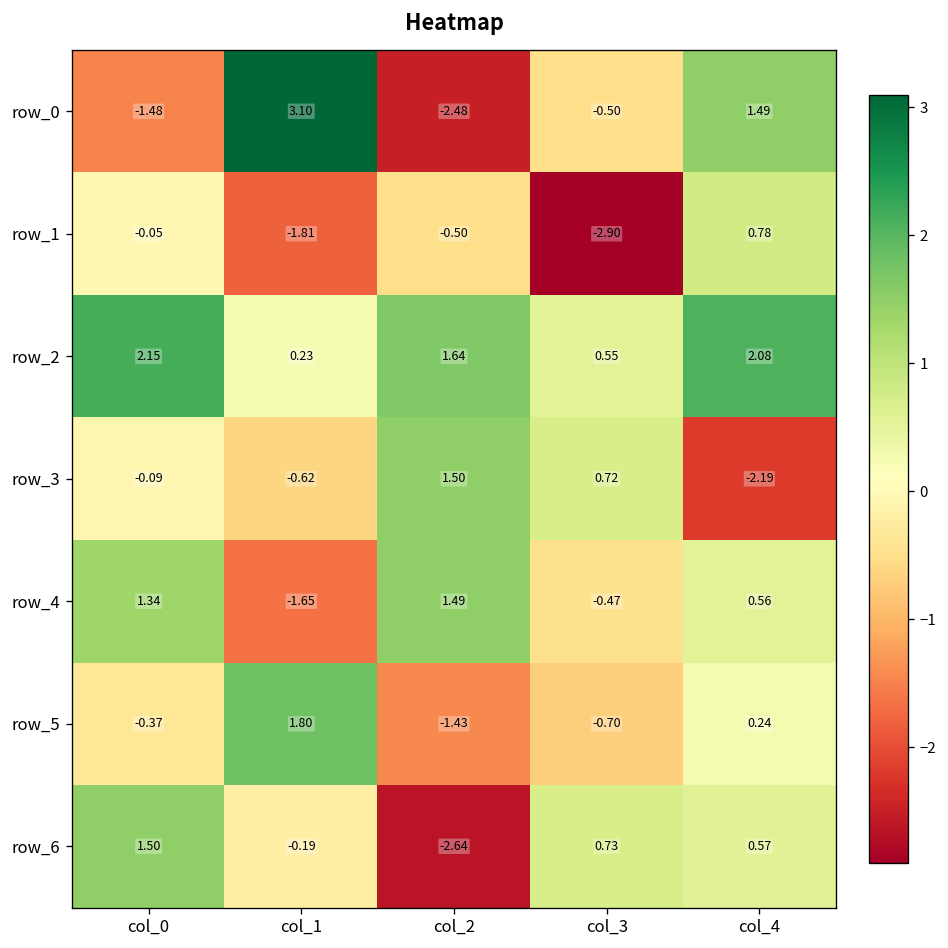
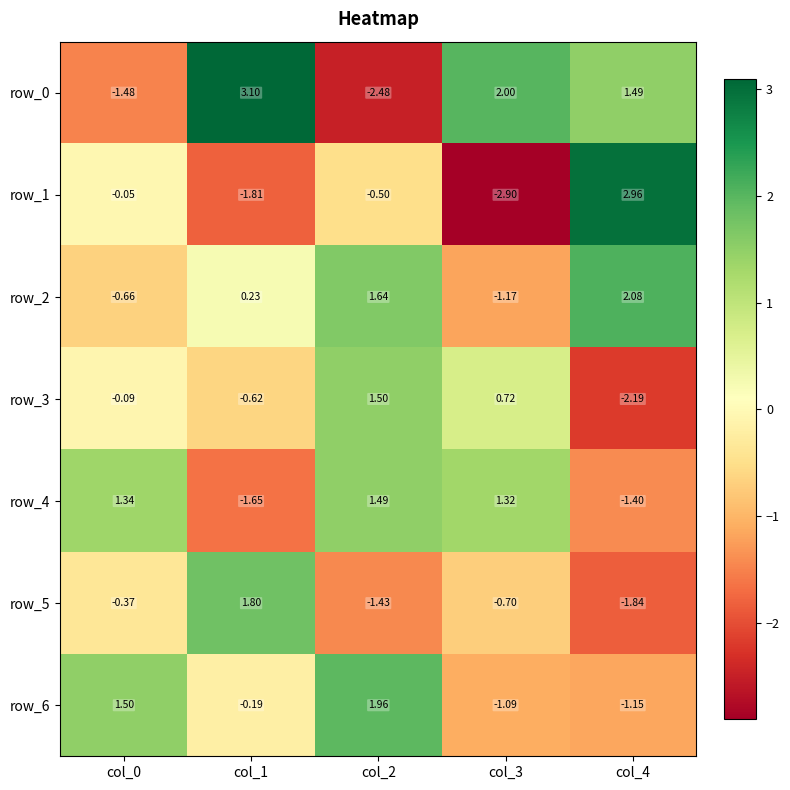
row_0, col_3: -0.50 -> 2.00
row_1, col_4: 0.78 -> 2.96
row_2, col_0: 2.15 -> -0.66
row_2, col_3: 0.55 -> -1.17
row_4, col_3: -0.47 -> 1.32
row_4, col_4: 0.56 -> -1.40
row_5, col_4: 0.24 -> -1.84
row_6, col_2: -2.64 -> 1.96
row_6, col_3: 0.73 -> -1.09
row_6, col_4: 0.57 -> -1.15
